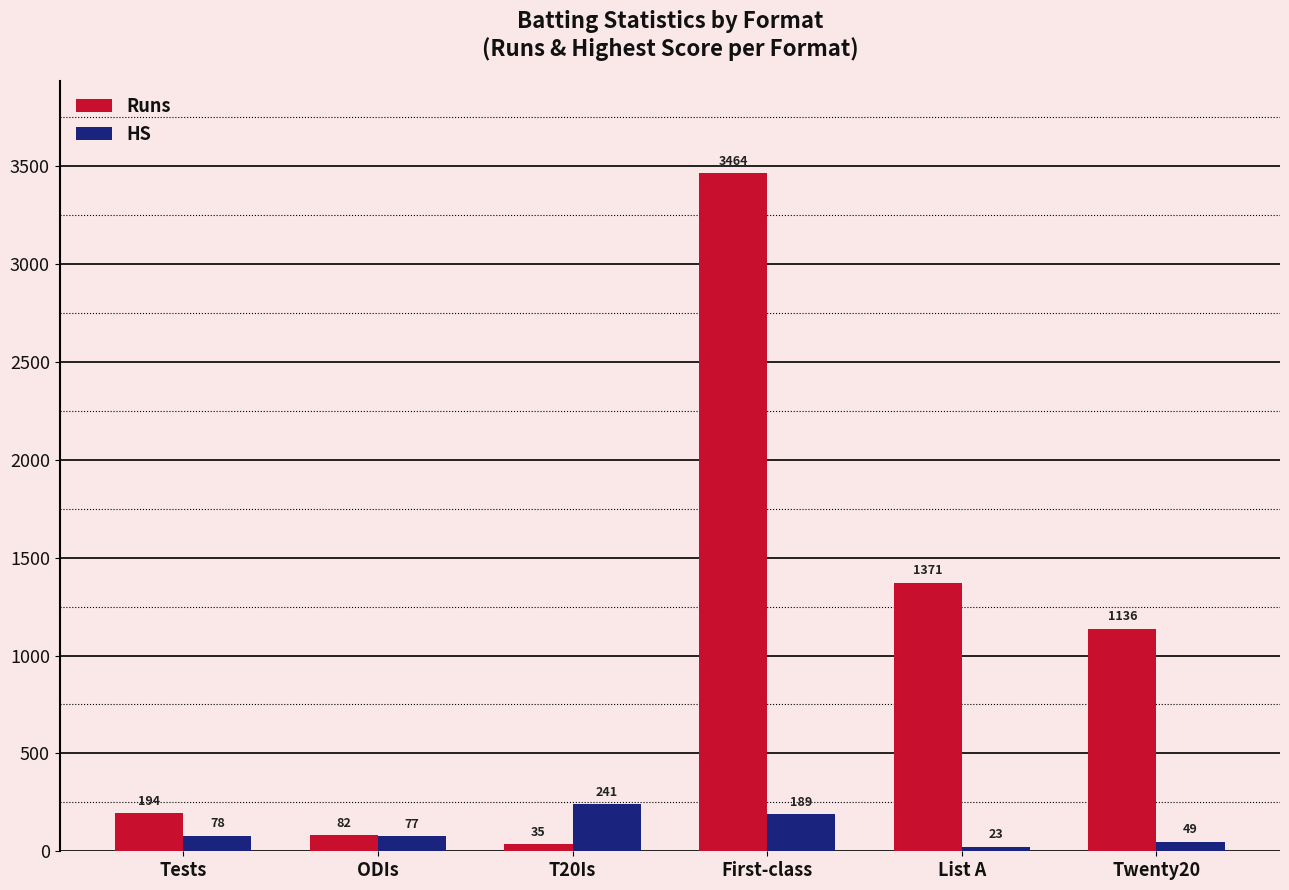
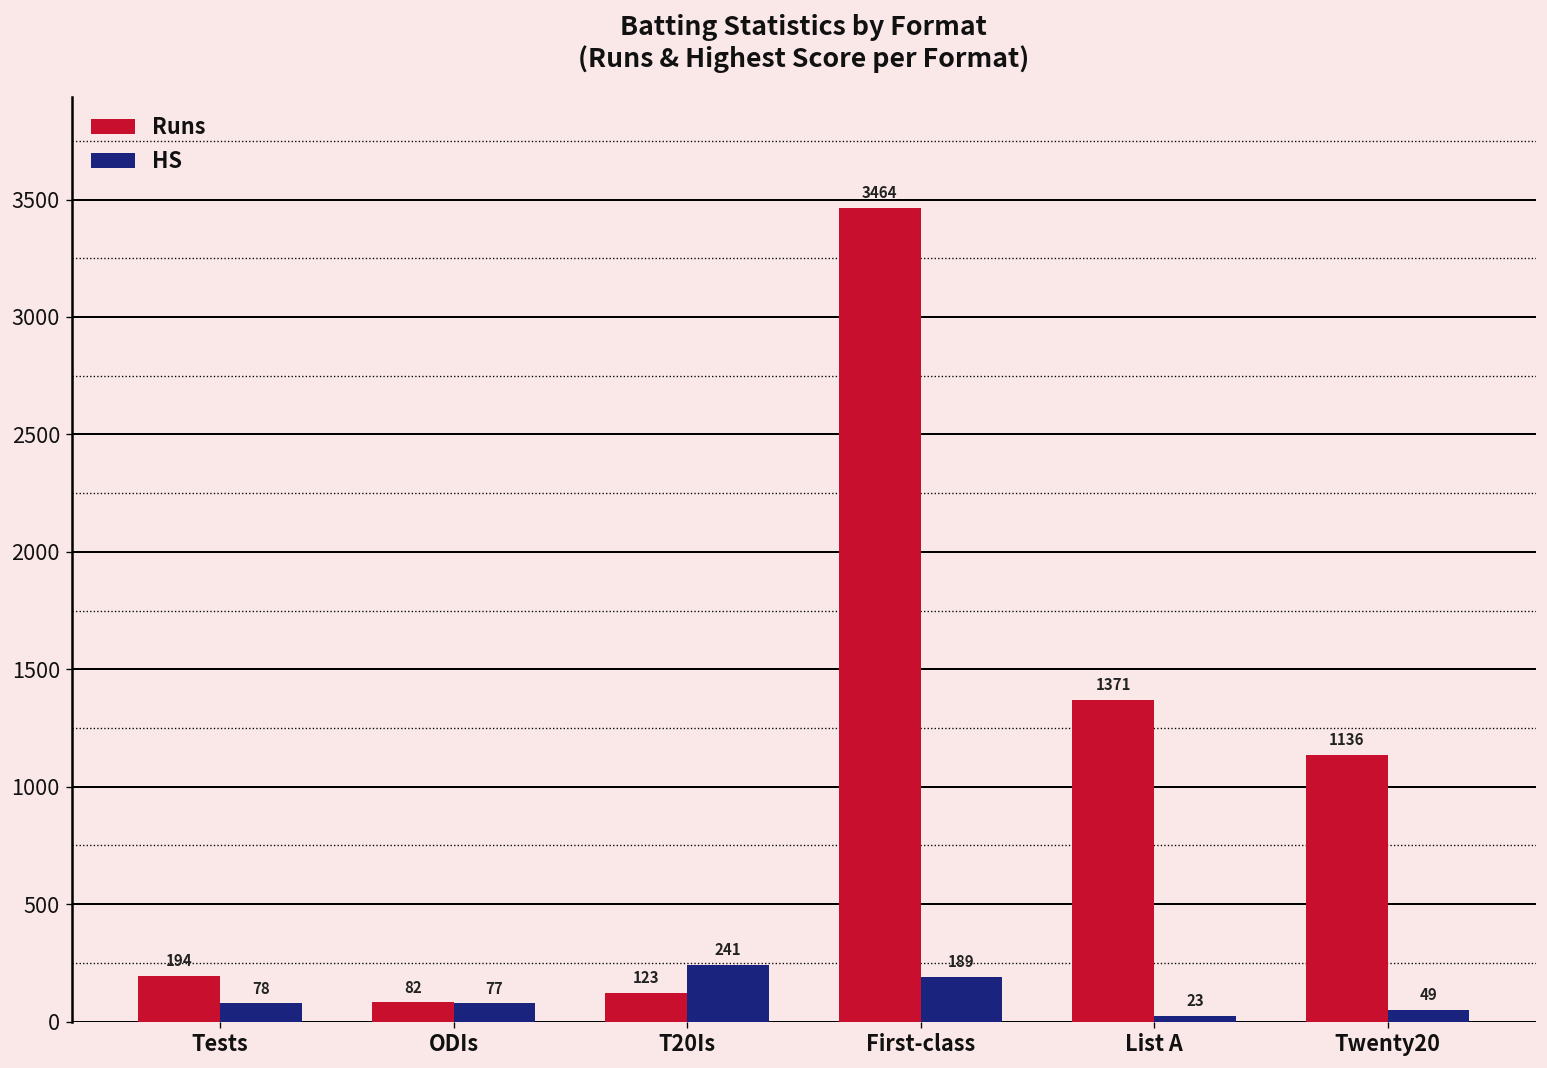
Runs, T20Is: 35 -> 123
